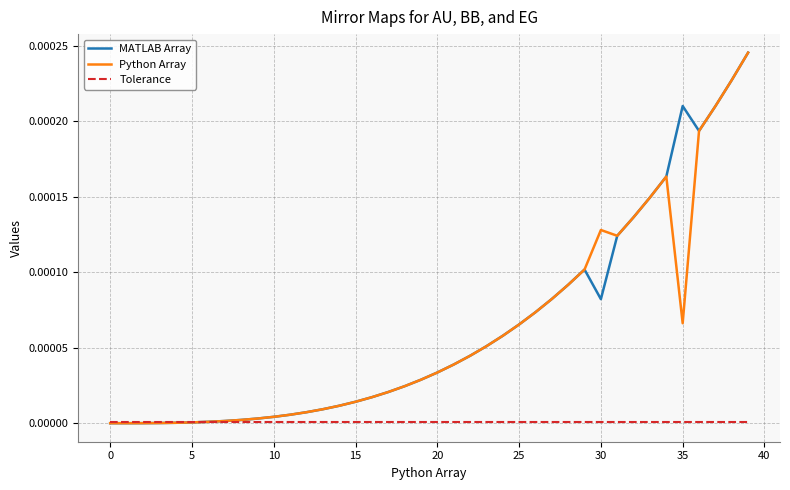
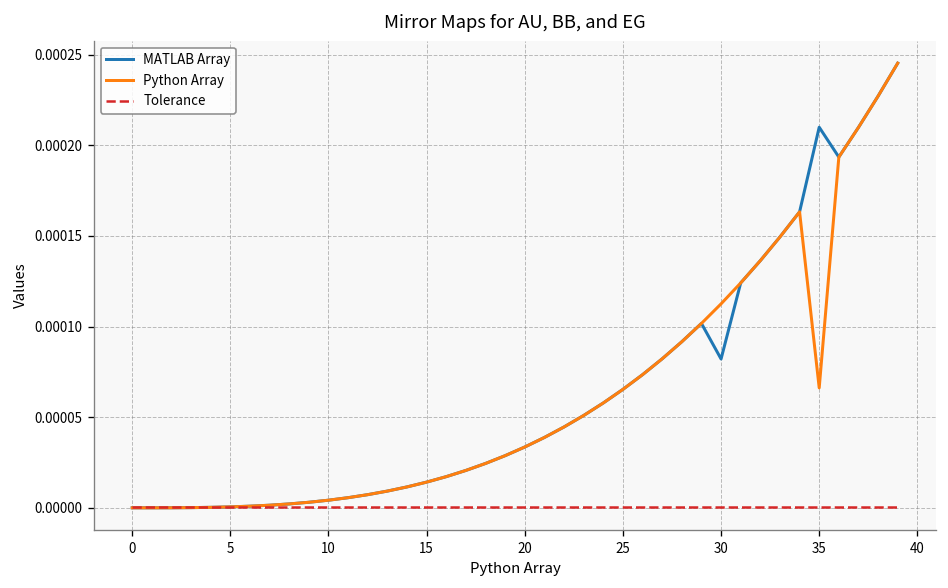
Python Array, 30: 0.000128 -> 0.000113
